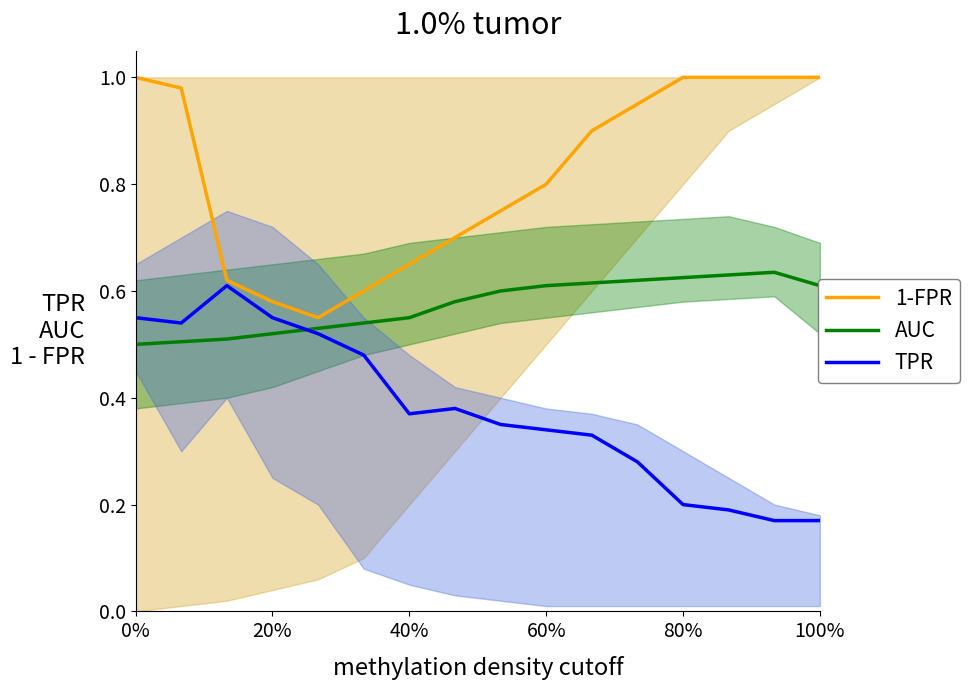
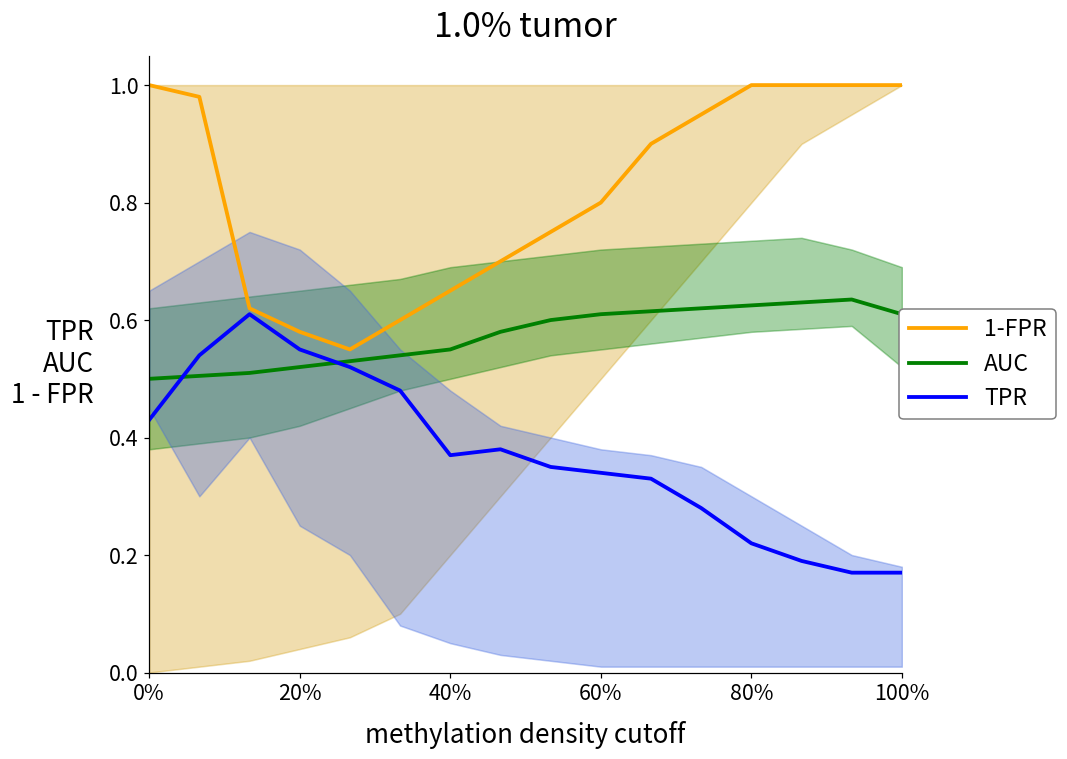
TPR, 0%: 0.55 -> 0.43
TPR, 80%: 0.20 -> 0.22
